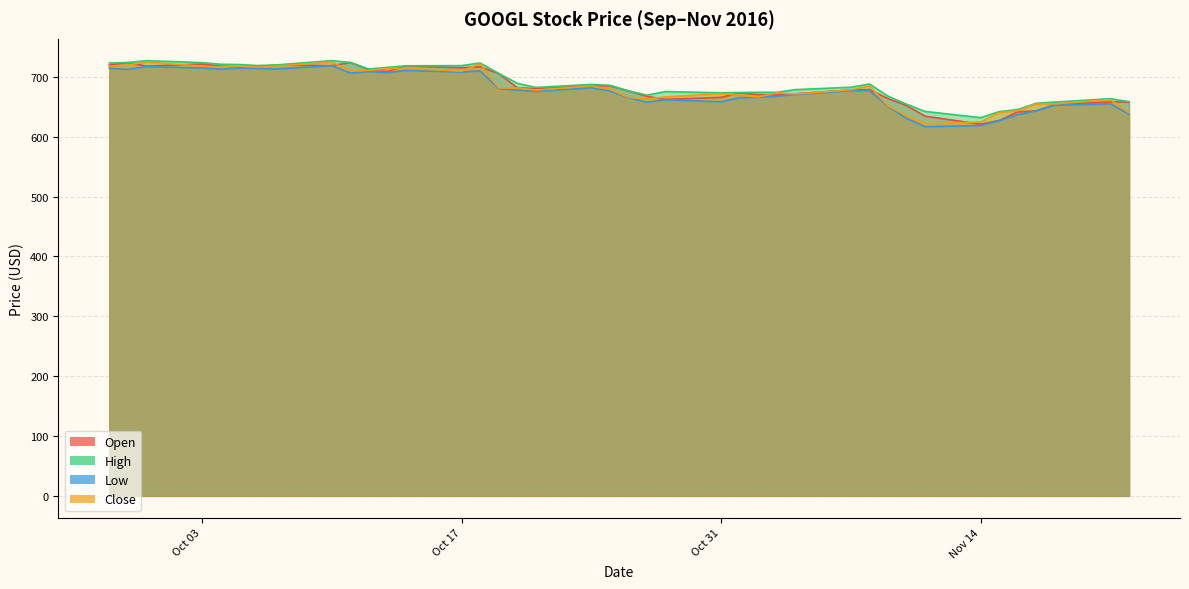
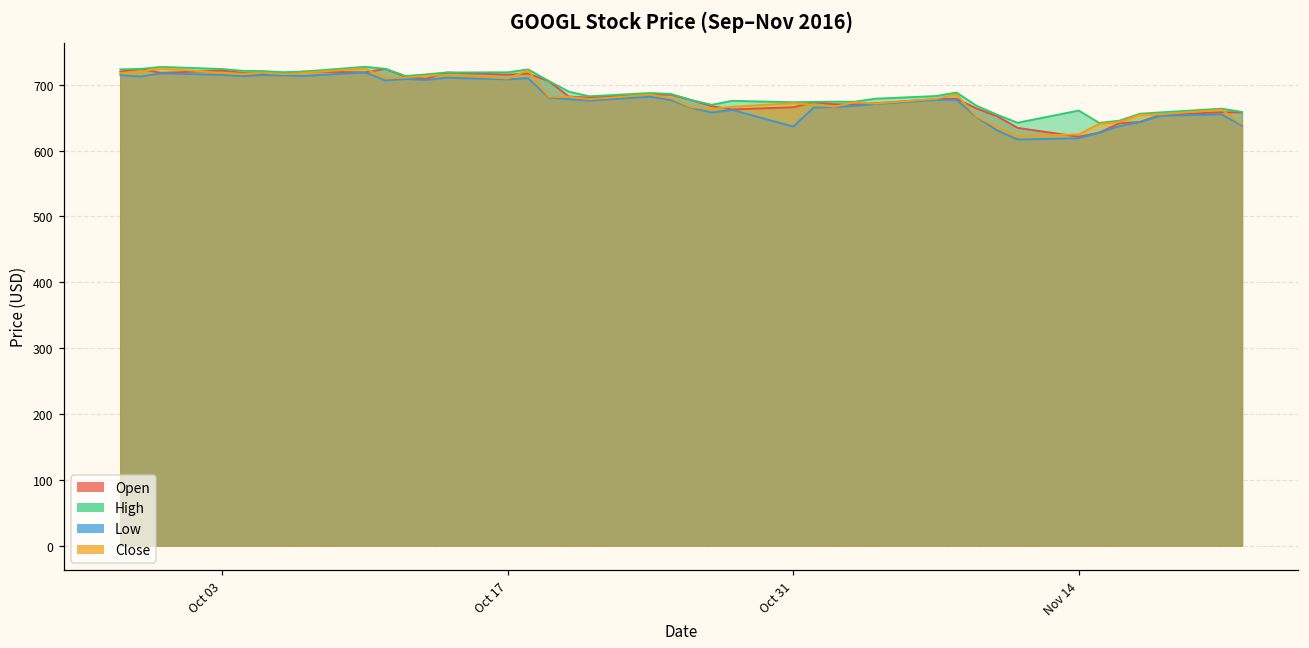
Low, Oct 31: 660 -> 640
High, Nov 14: 630 -> 660
